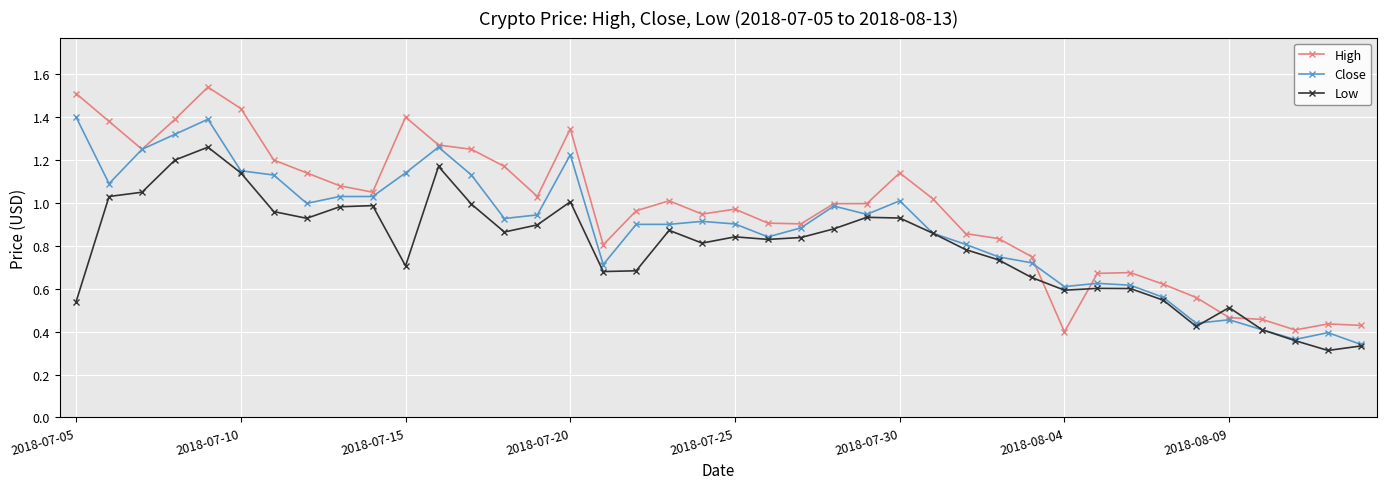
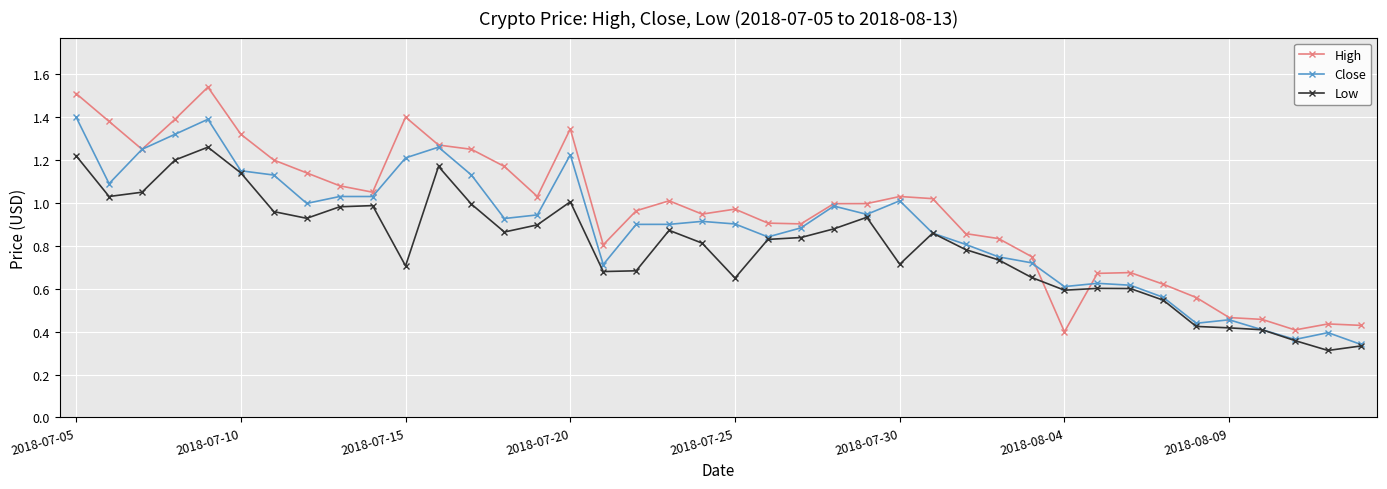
Low, 2018-07-05: 0.54 -> 1.22
High, 2018-07-10: 1.44 -> 1.32
Close, 2018-07-15: 1.14 -> 1.21
Low, 2018-07-25: 0.84 -> 0.65
High, 2018-07-30: 1.14 -> 1.03
Low, 2018-07-30: 0.93 -> 0.71
Low, 2018-08-09: 0.51 -> 0.42
